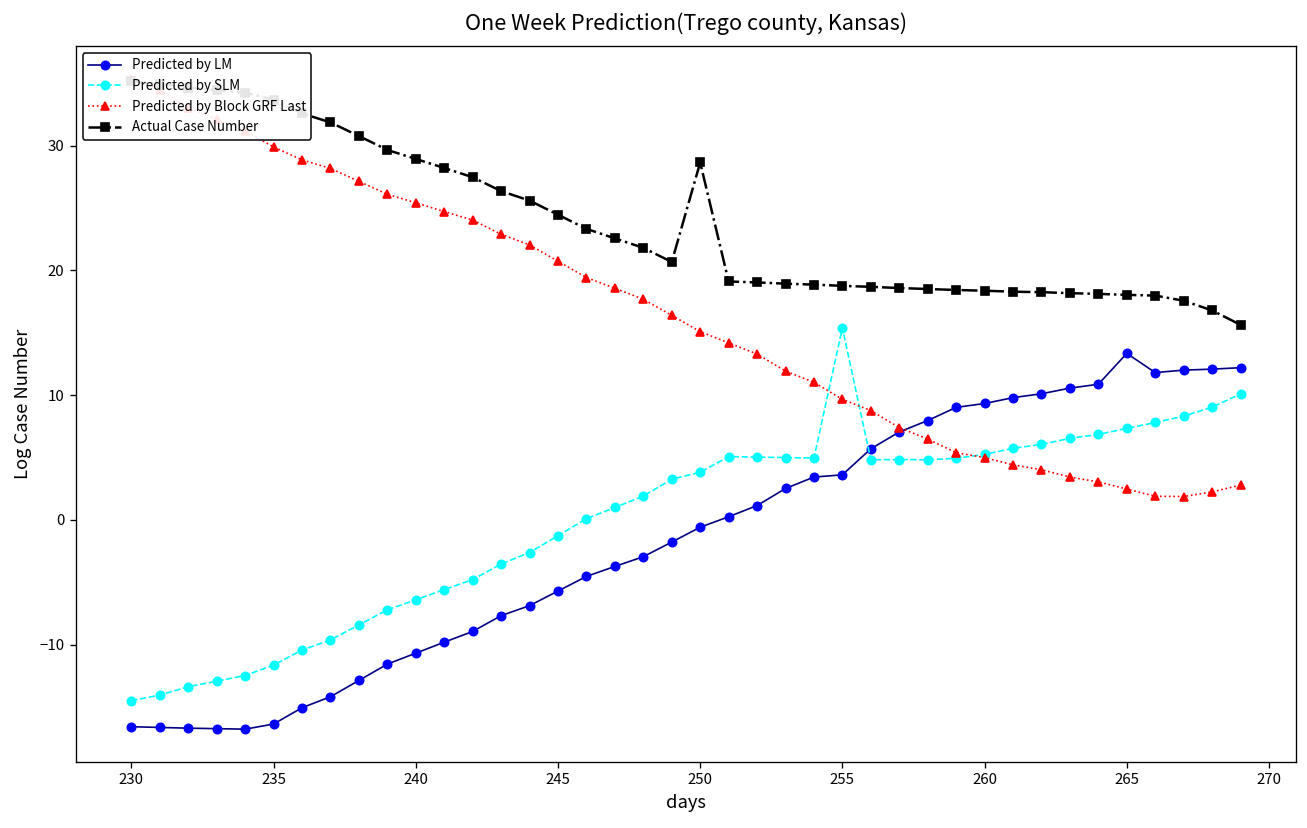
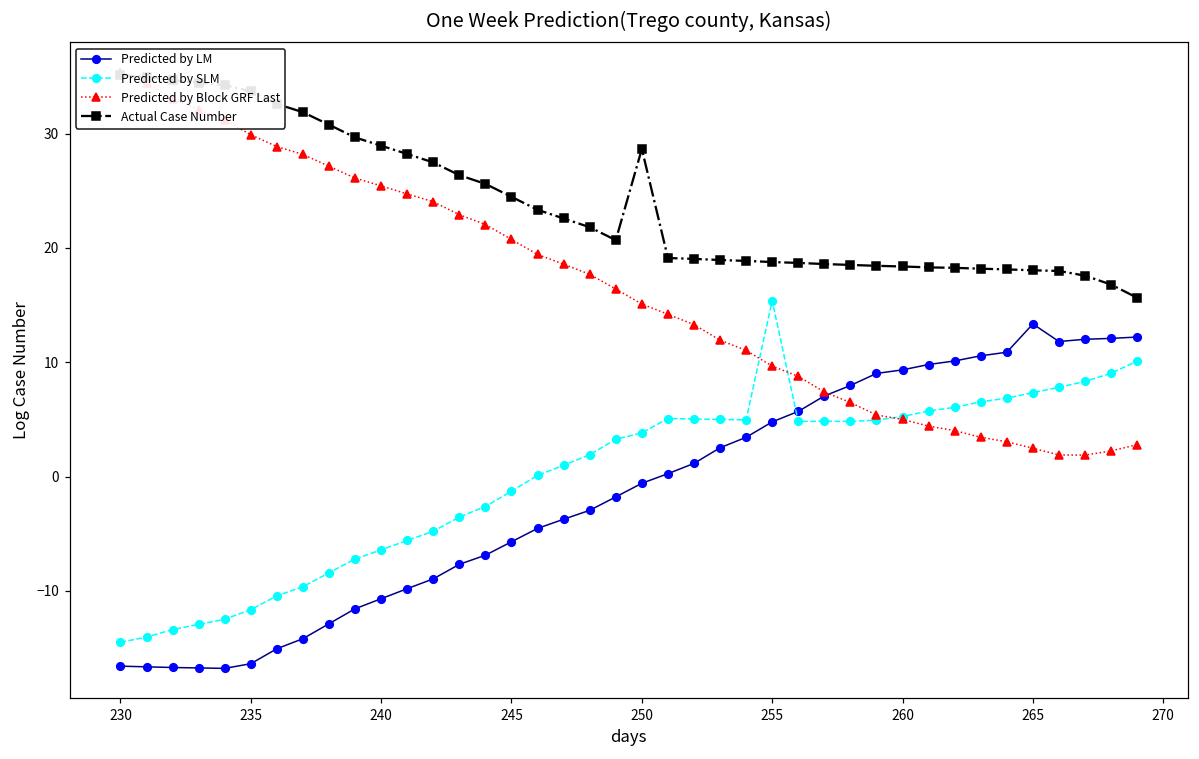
Predicted by LM, 255: 3.6 -> 4.8
